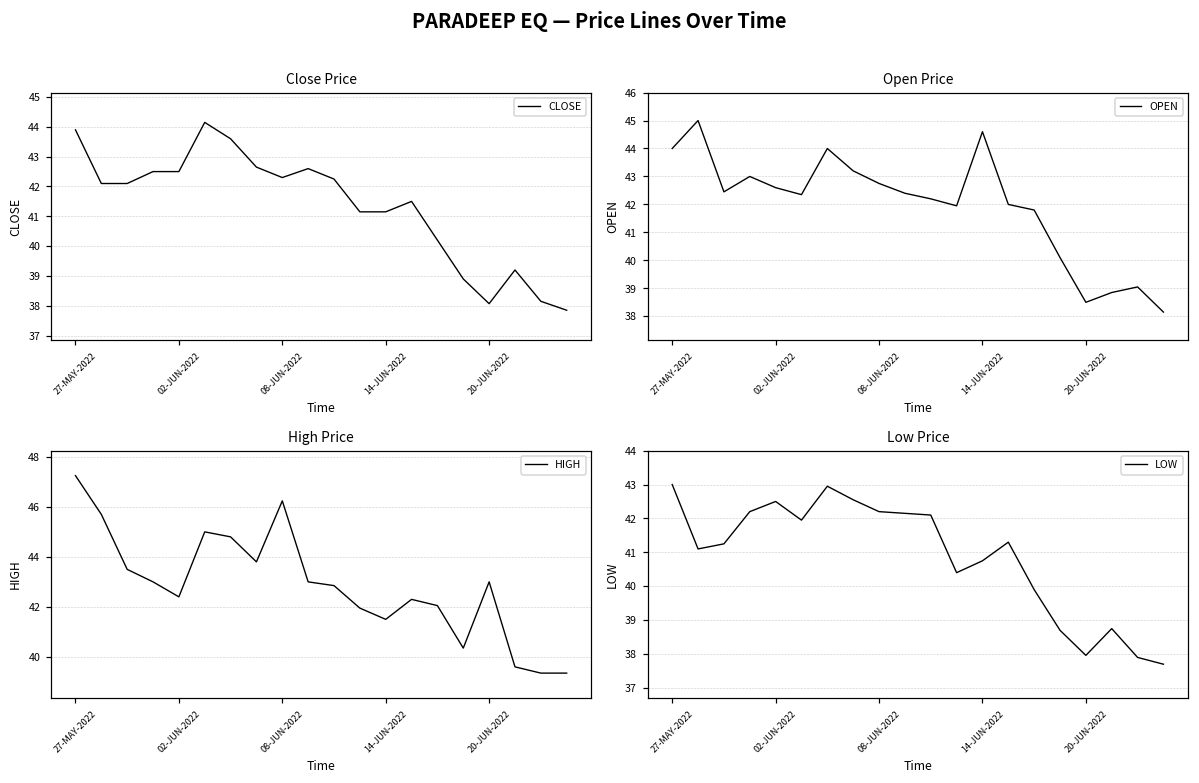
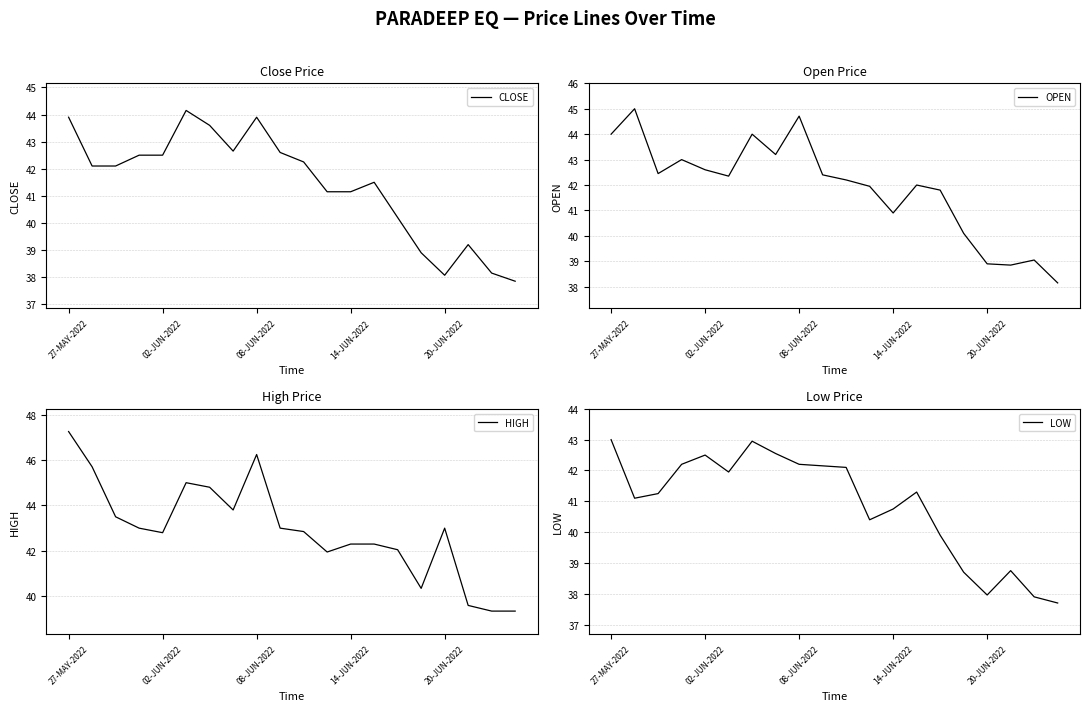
Close Price, 08-JUN-2022: 42.3 -> 43.9
Open Price, 08-JUN-2022: 42.8 -> 44.7
Open Price, 14-JUN-2022: 44.6 -> 40.9
Open Price, 20-JUN-2022: 38.5 -> 38.9
High Price, 02-JUN-2022: 42.4 -> 42.8
High Price, 14-JUN-2022: 41.5 -> 42.3
